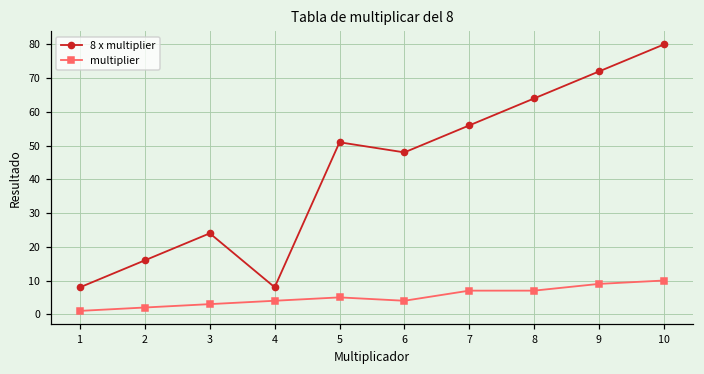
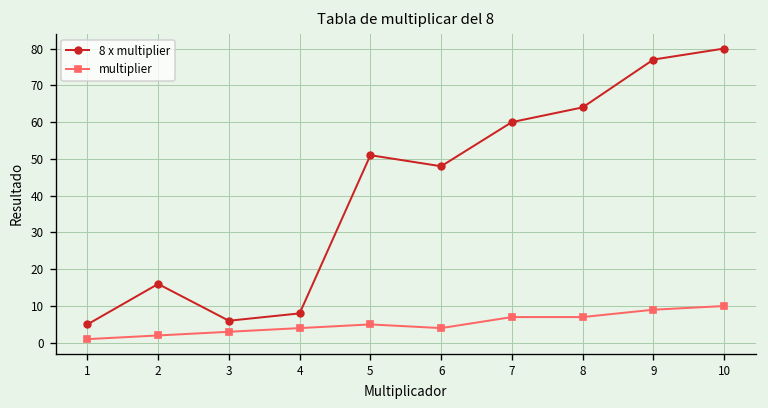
8 x multiplier, 1: 8 -> 5
8 x multiplier, 3: 24 -> 6
8 x multiplier, 7: 56 -> 60
8 x multiplier, 9: 72 -> 77
